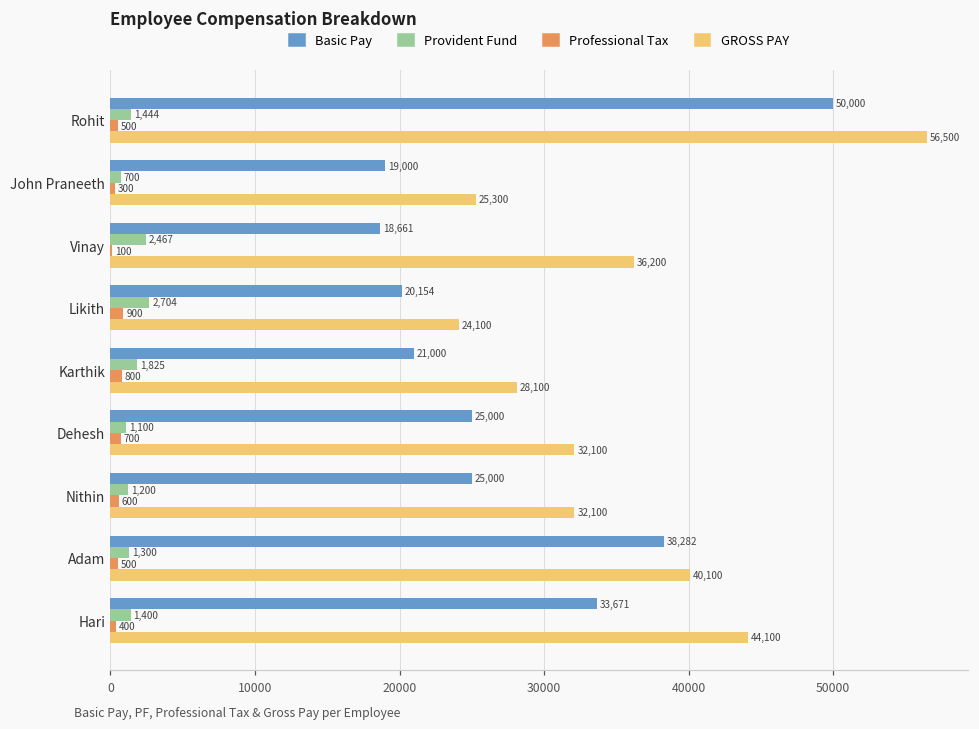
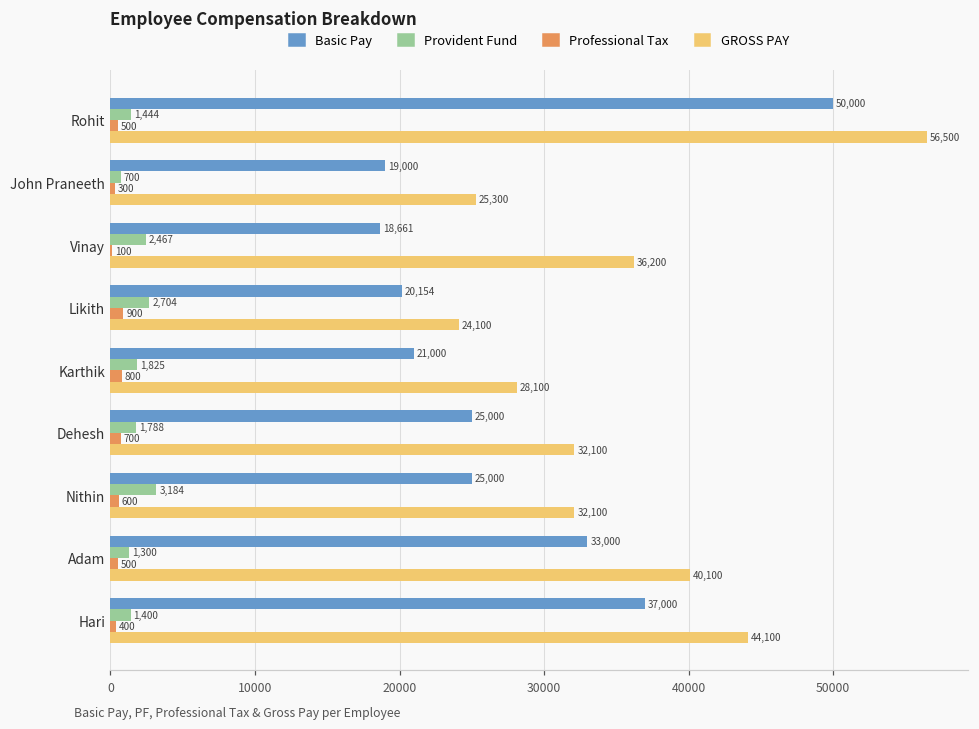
Provident Fund, Dehesh: 1,100 -> 1,788
Provident Fund, Nithin: 1,200 -> 3,184
Basic Pay, Adam: 38,282 -> 33,000
Basic Pay, Hari: 33,671 -> 37,000
